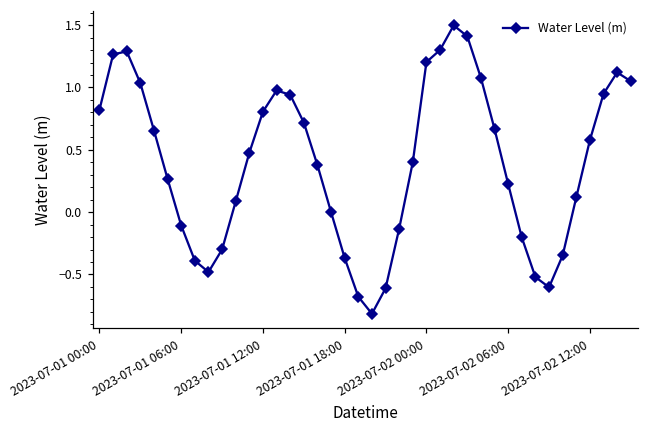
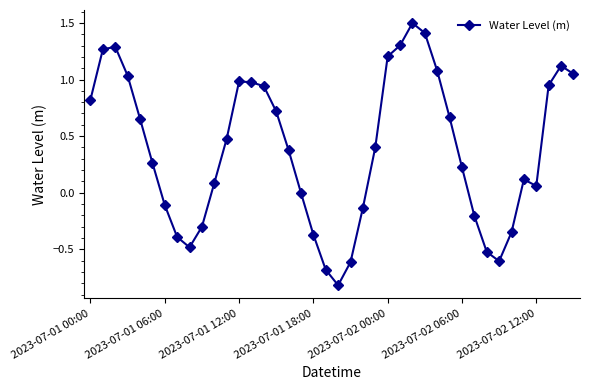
2023-07-01 12:00: 0.81 -> 0.98
2023-07-02 12:00: 0.58 -> 0.06
